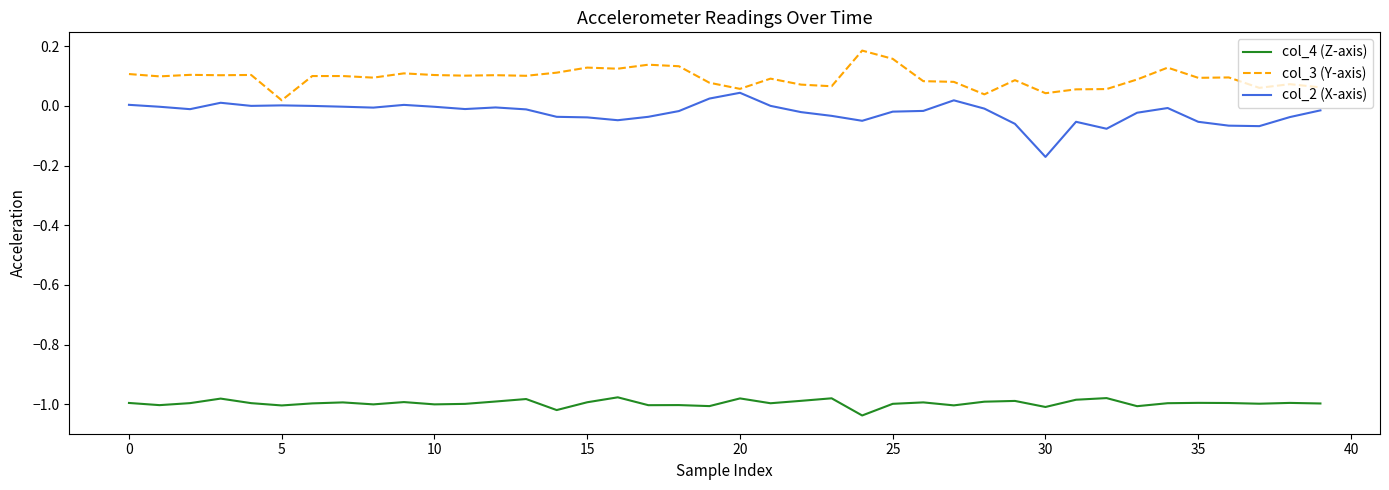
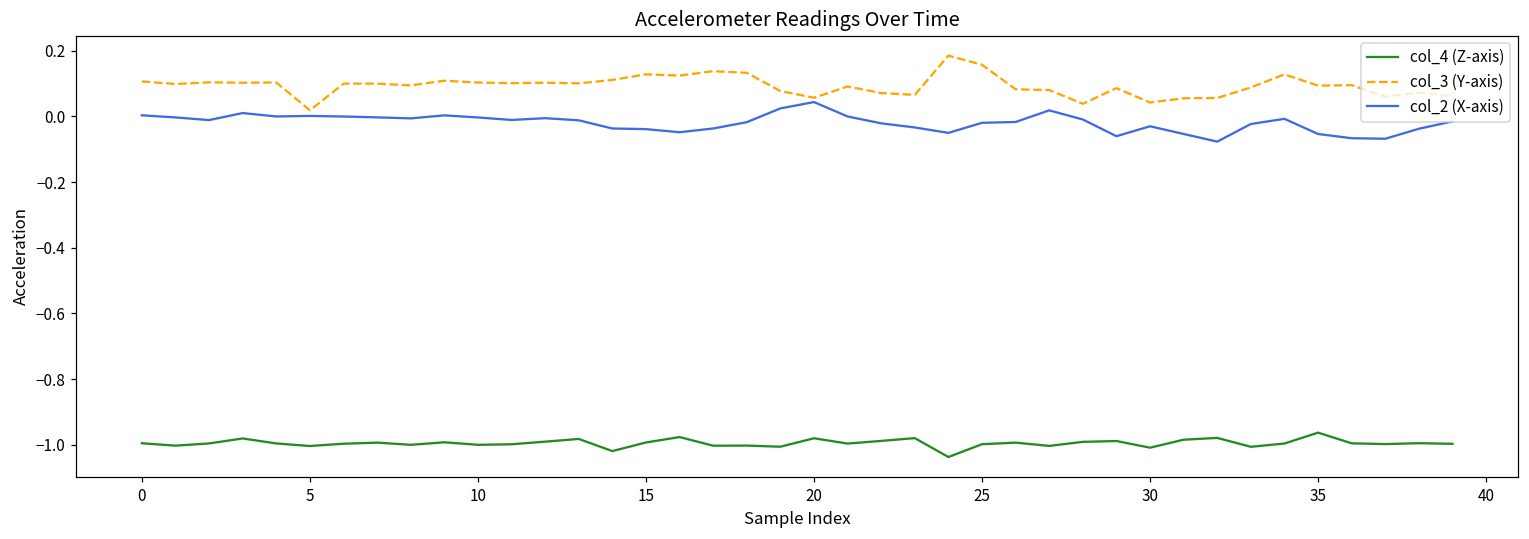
col_2 (X-axis), 30: -0.17 -> -0.03
col_4 (Z-axis), 35: -0.99 -> -0.96
